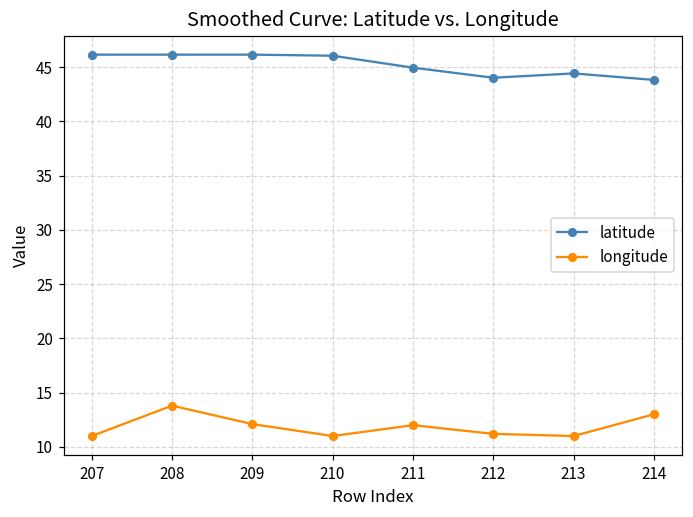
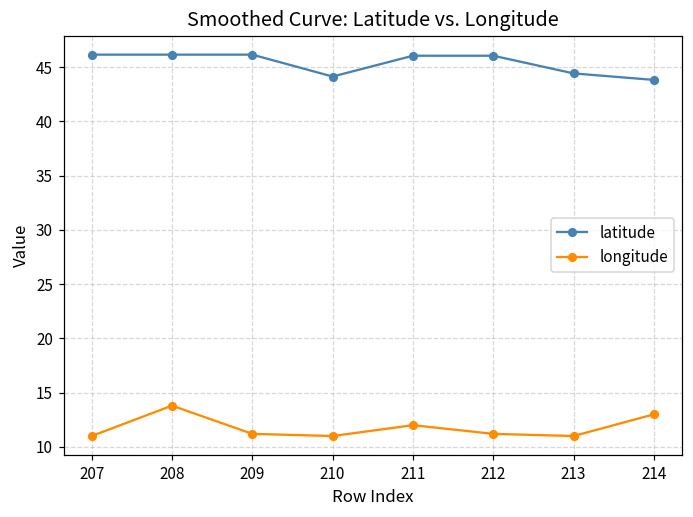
longitude, 209: 12 -> 11
latitude, 210: 46 -> 44
latitude, 211: 45 -> 46
latitude, 212: 44 -> 46
